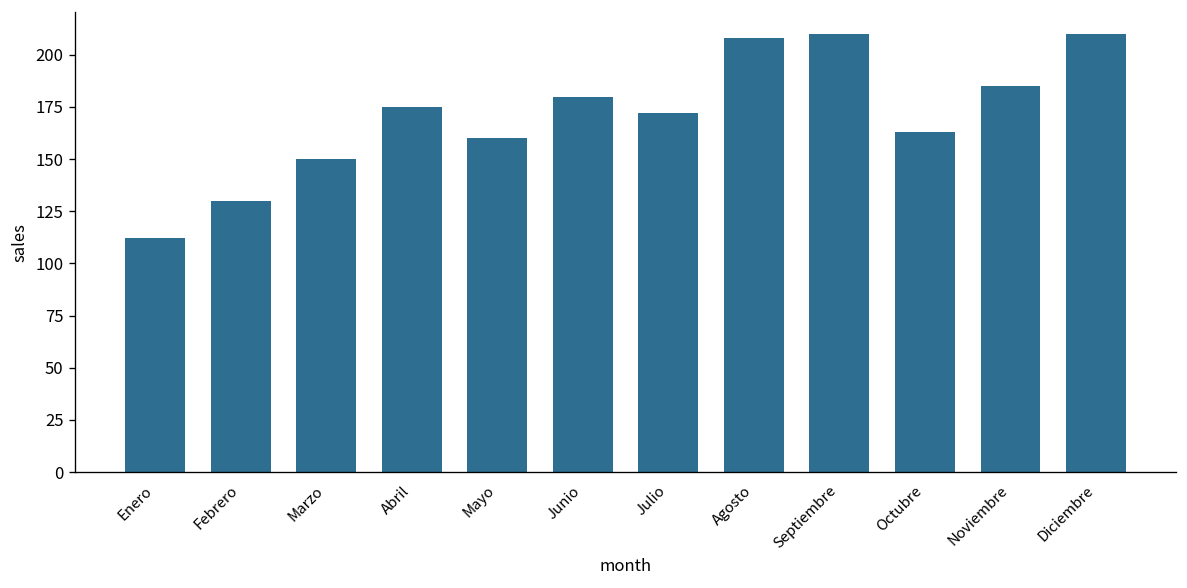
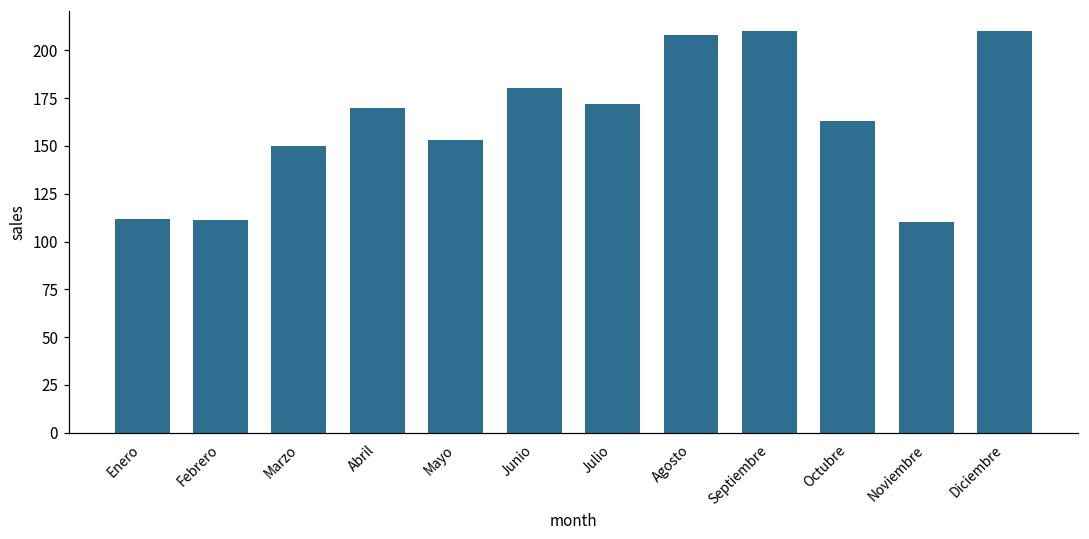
Febrero: 130 -> 111
Abril: 175 -> 170
Mayo: 160 -> 153
Noviembre: 185 -> 110
